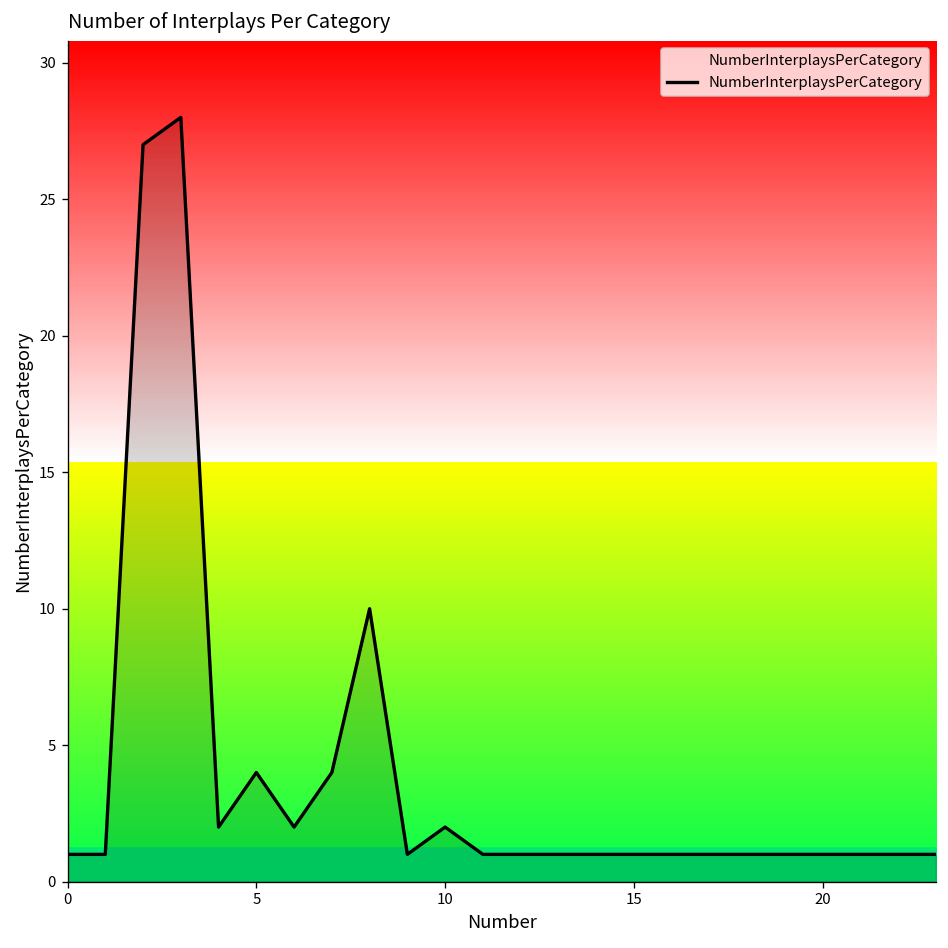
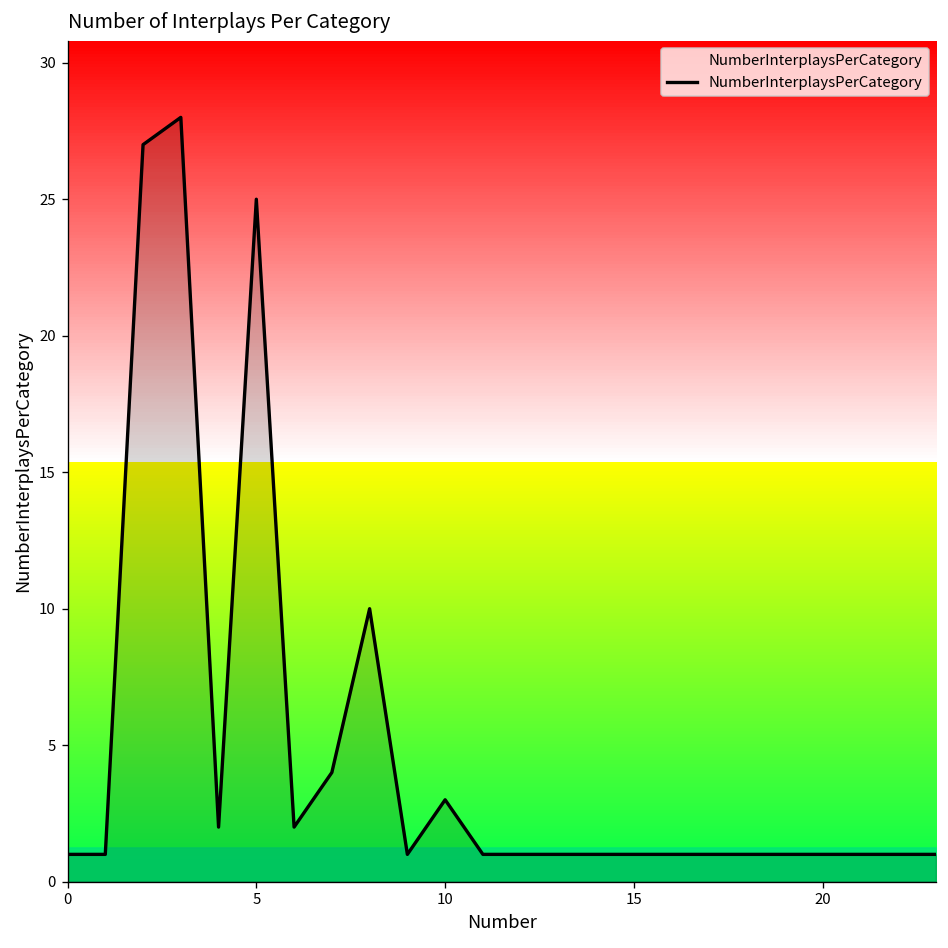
NumberInterplaysPerCategory, 5: 4 -> 25
NumberInterplaysPerCategory, 10: 2 -> 3
